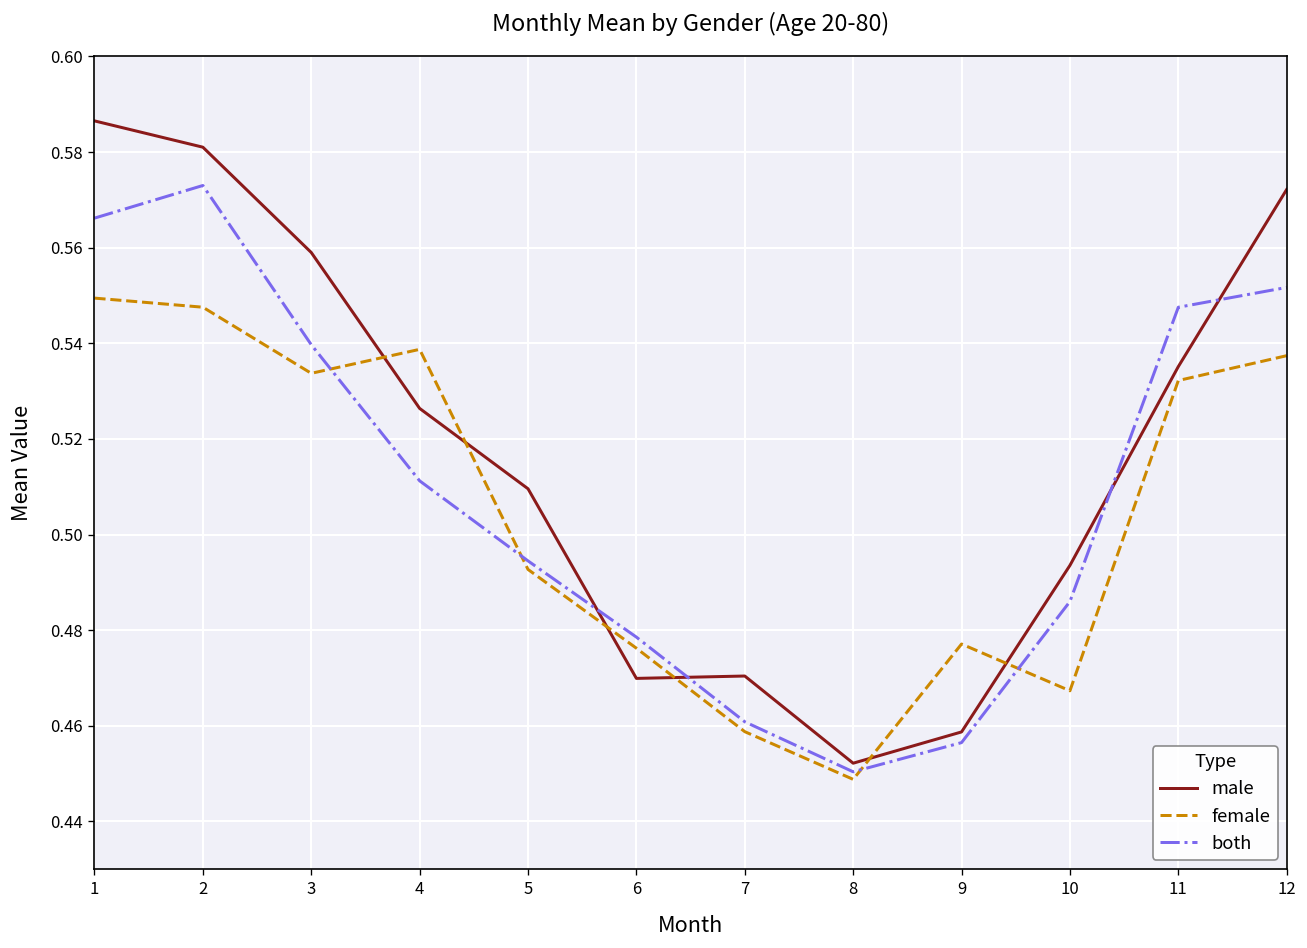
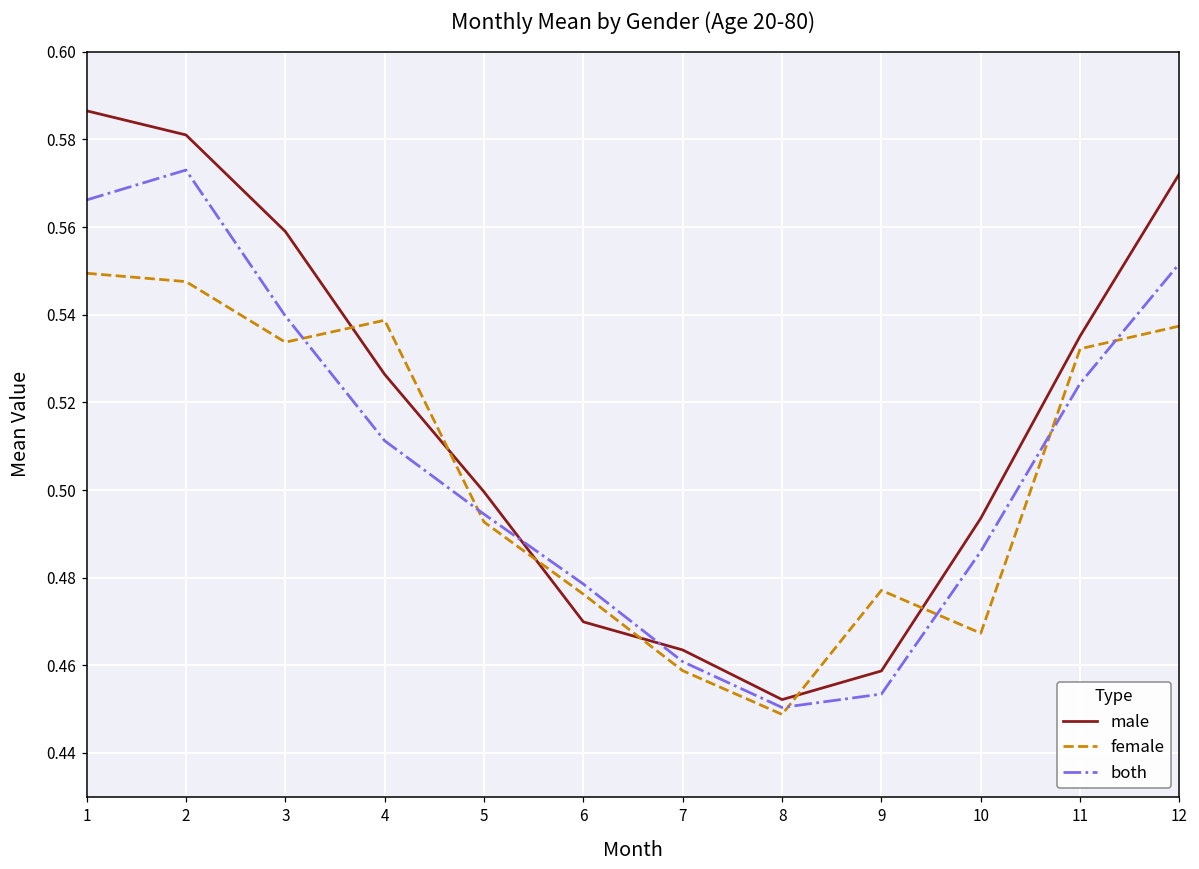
male, 5: 0.510 -> 0.500
male, 7: 0.470 -> 0.464
both, 9: 0.456 -> 0.453
both, 11: 0.548 -> 0.524
